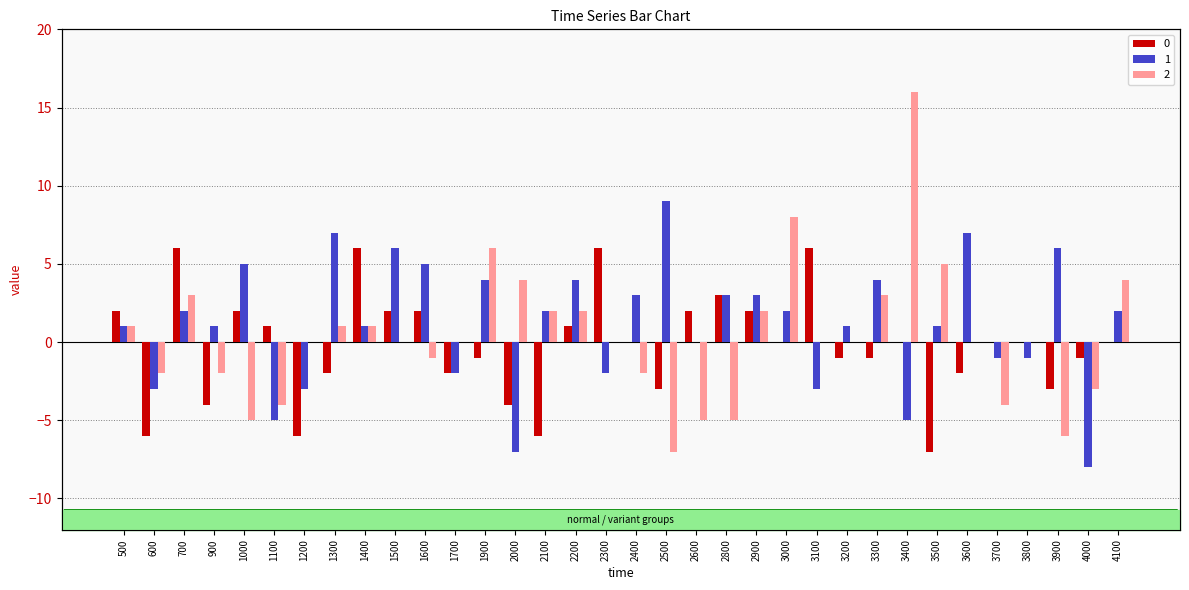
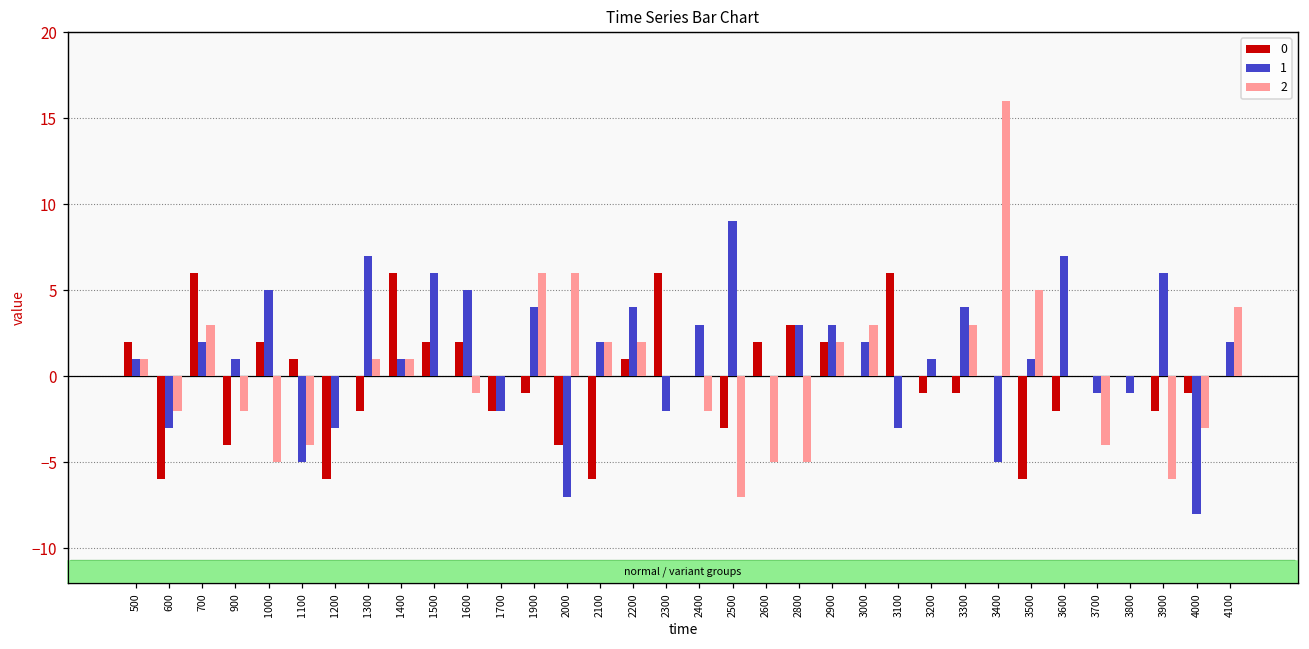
2, 2000: 4 -> 6
2, 3000: 8 -> 3
0, 3500: -7 -> -6
0, 3900: -3 -> -2
